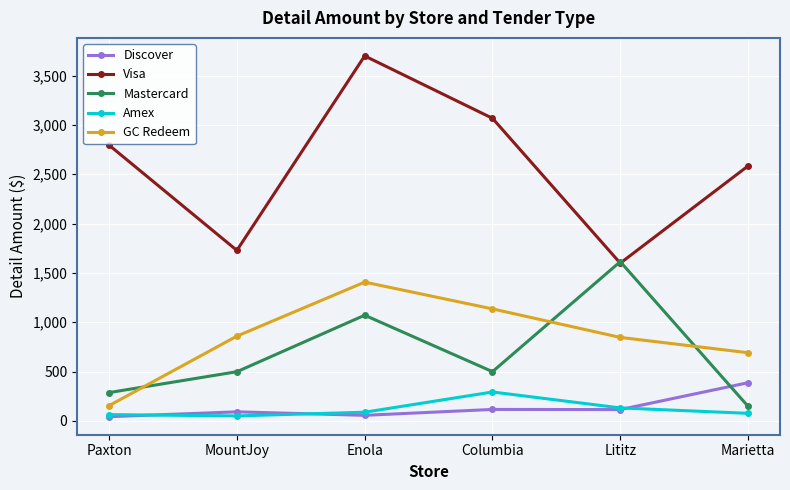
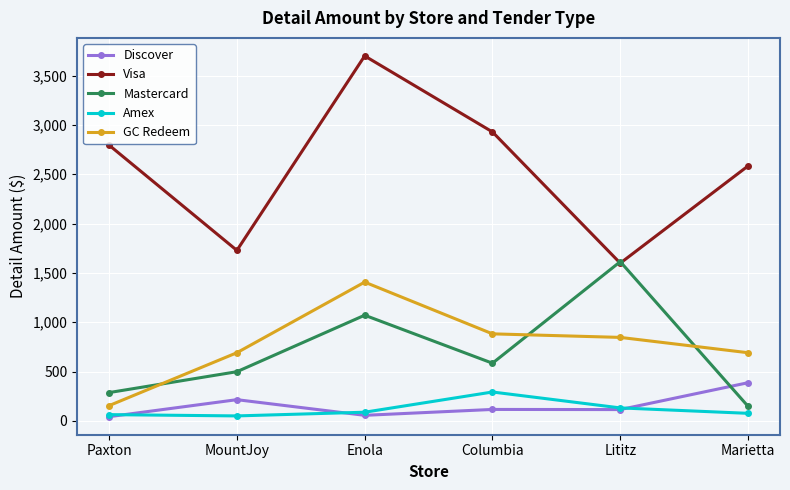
Discover, MountJoy: 100 -> 200
GC Redeem, MountJoy: 900 -> 700
Visa, Columbia: 3,100 -> 2,900
Mastercard, Columbia: 500 -> 600
GC Redeem, Columbia: 1,100 -> 900
